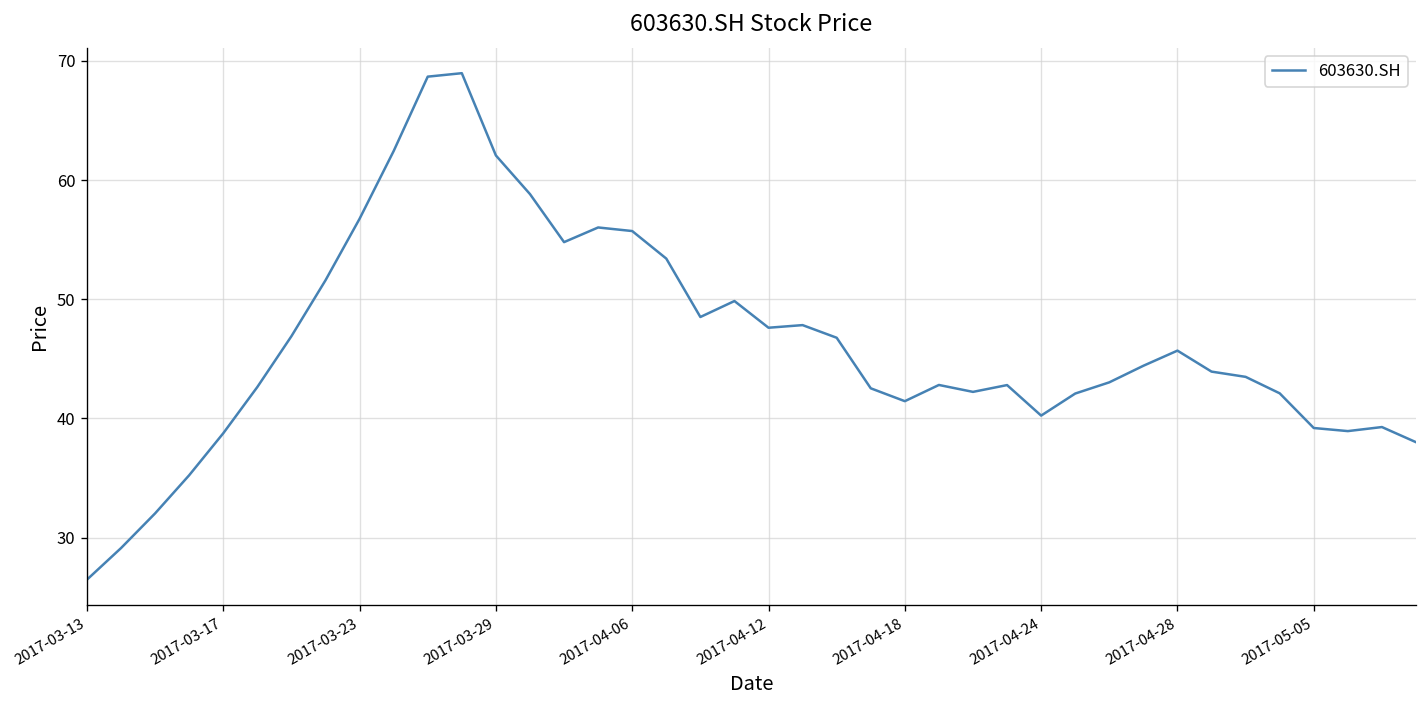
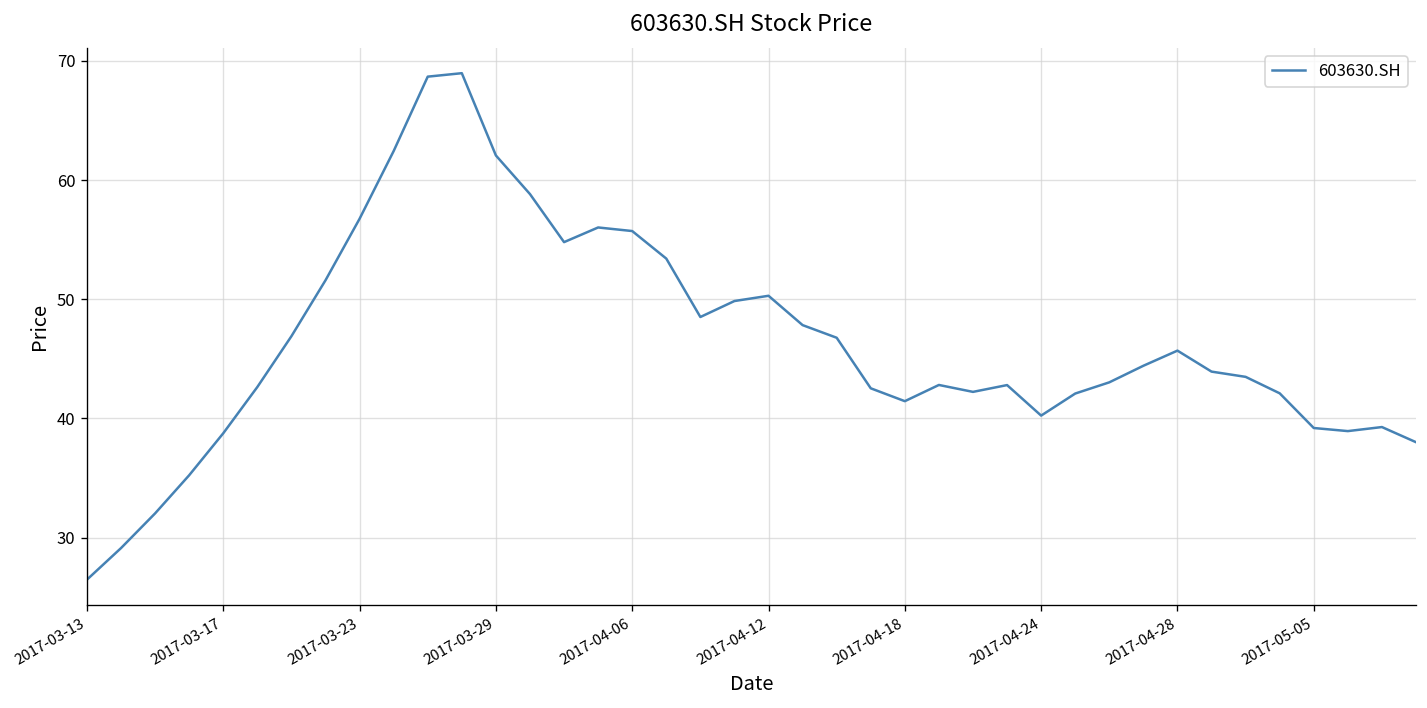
2017-04-12: 48 -> 50
